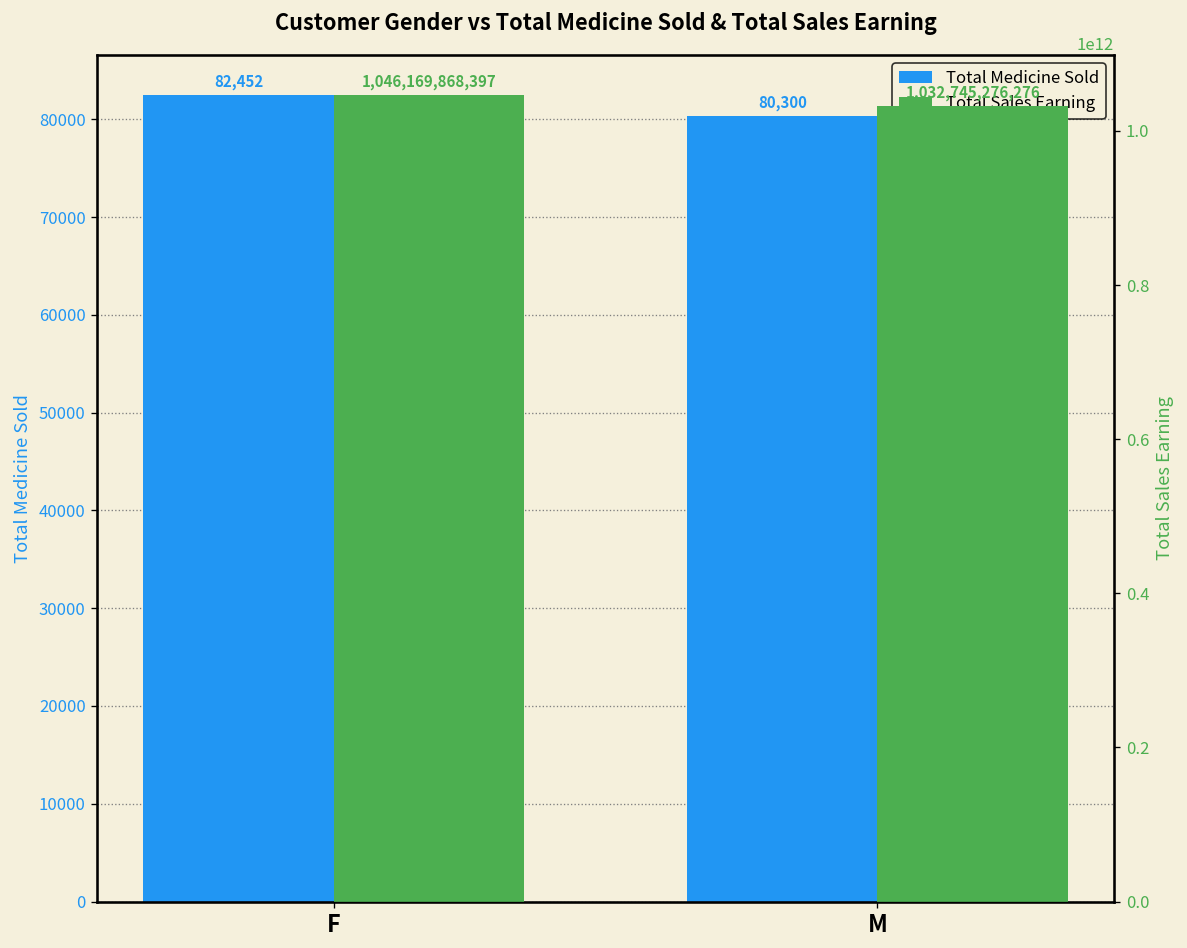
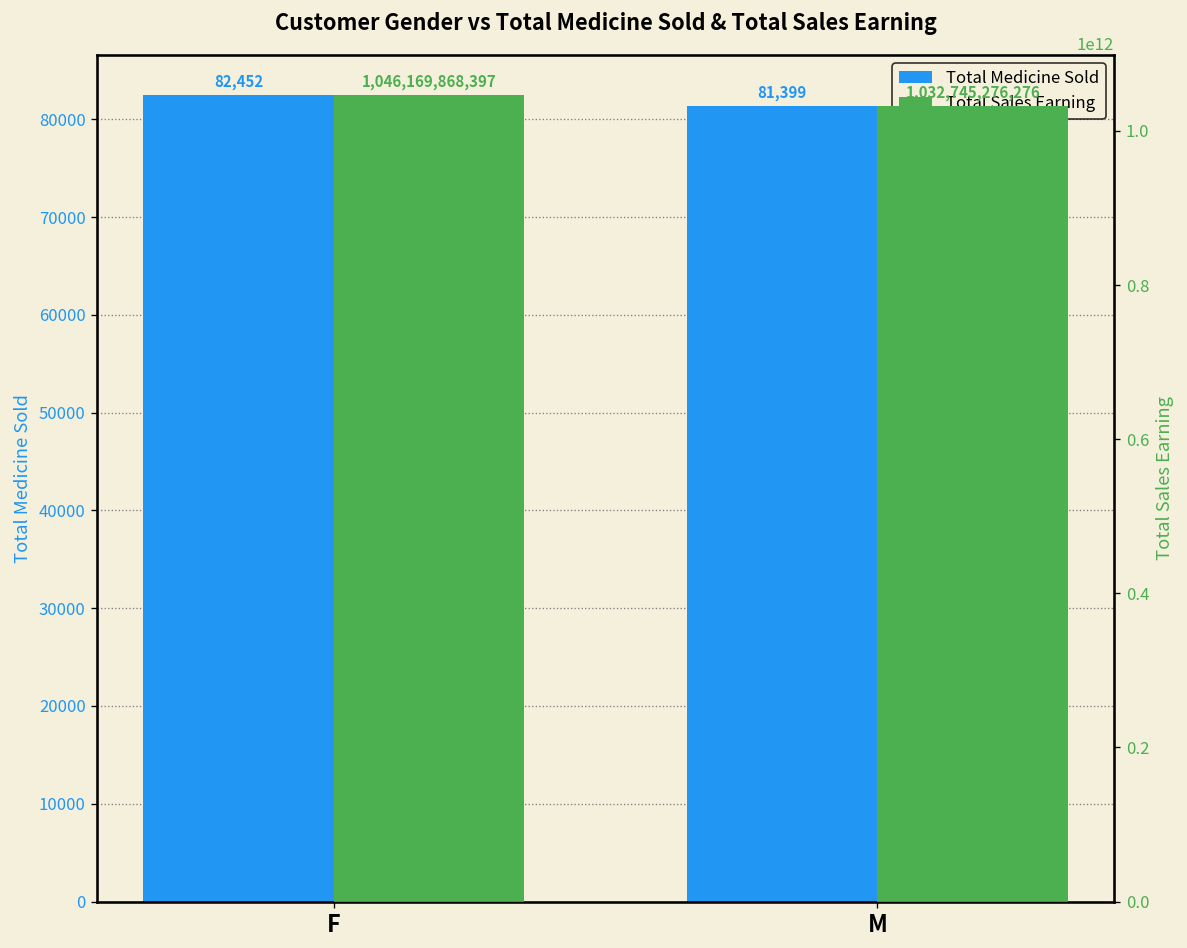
Total Medicine Sold, M: 80,300 -> 81,399
